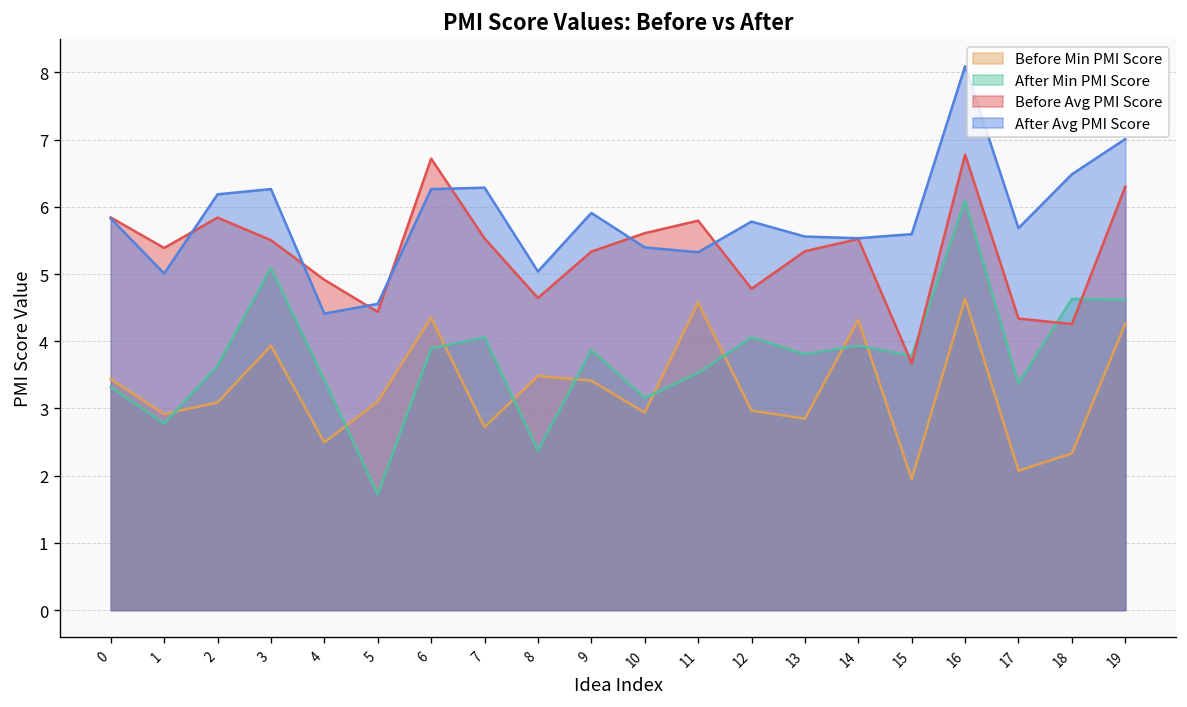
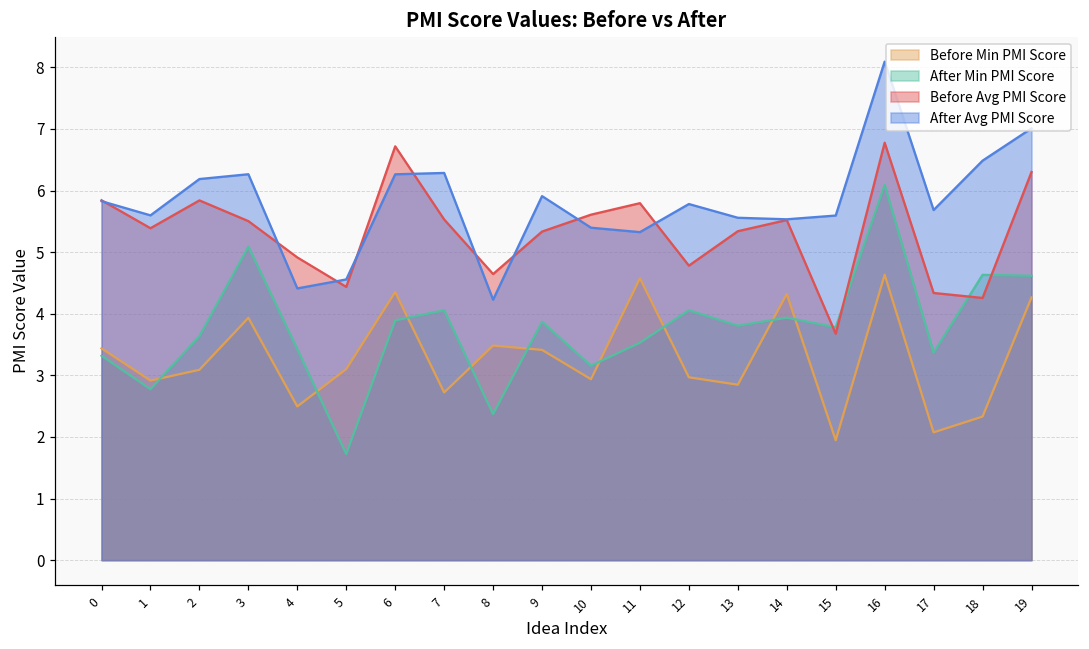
After Avg PMI Score, 1: 5.0 -> 5.6
After Avg PMI Score, 8: 5.0 -> 4.2
